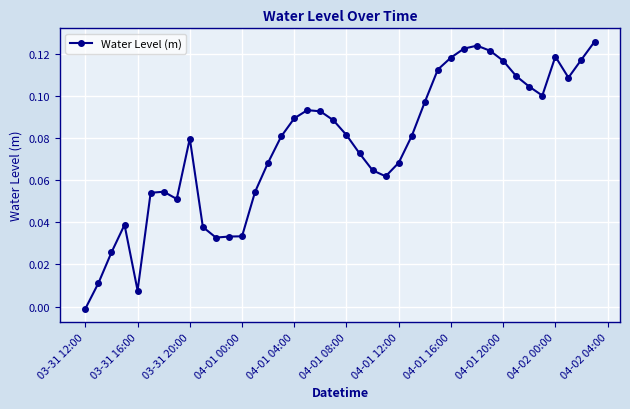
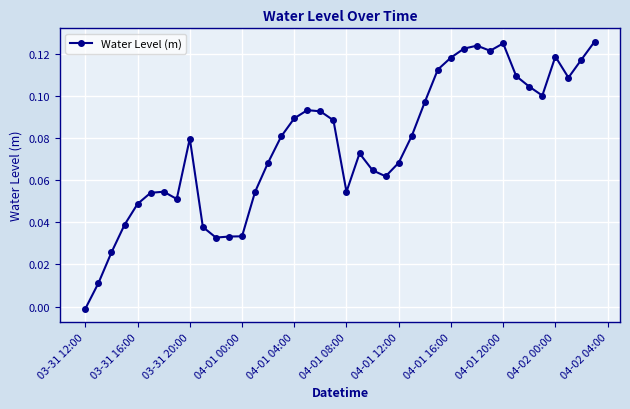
03-31 16:00: 0.008 -> 0.049
04-01 08:00: 0.082 -> 0.055
04-01 20:00: 0.117 -> 0.125
